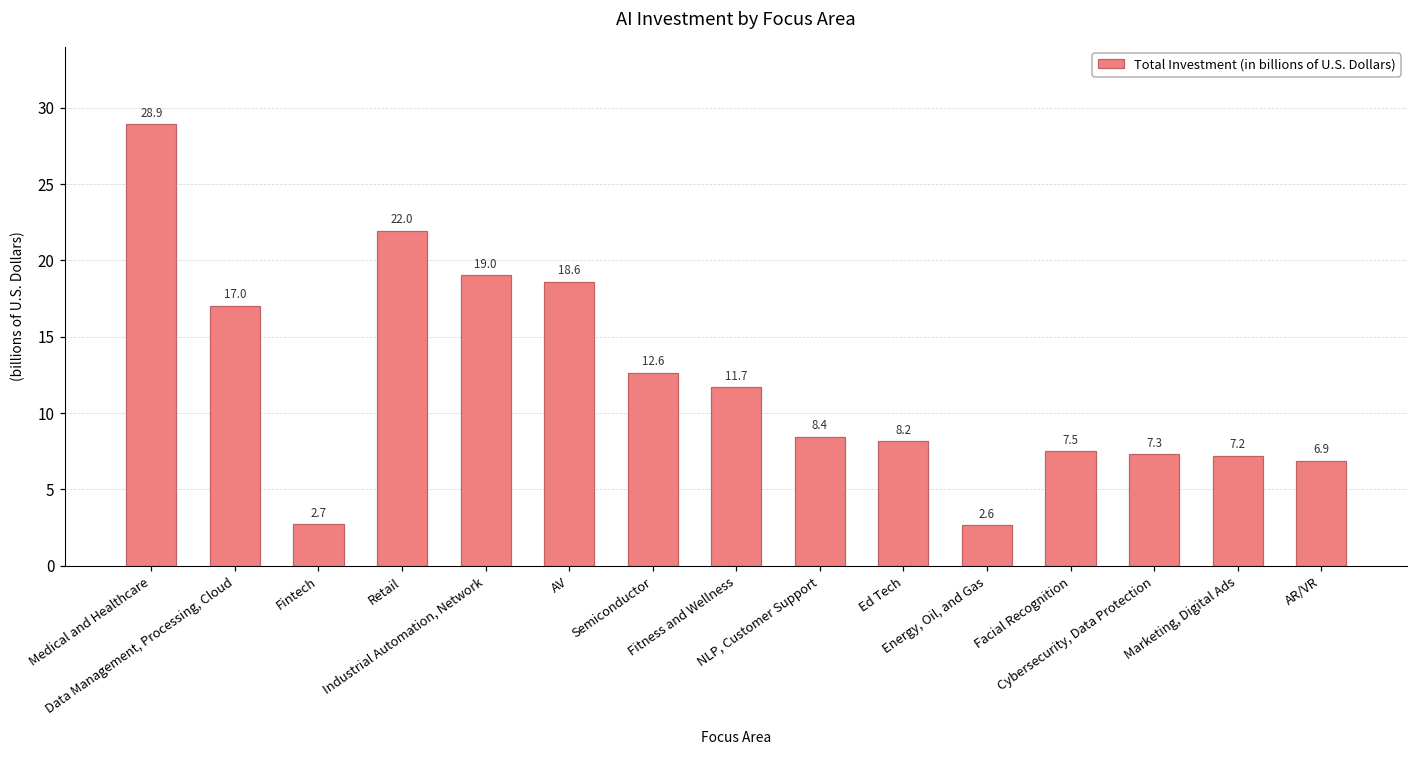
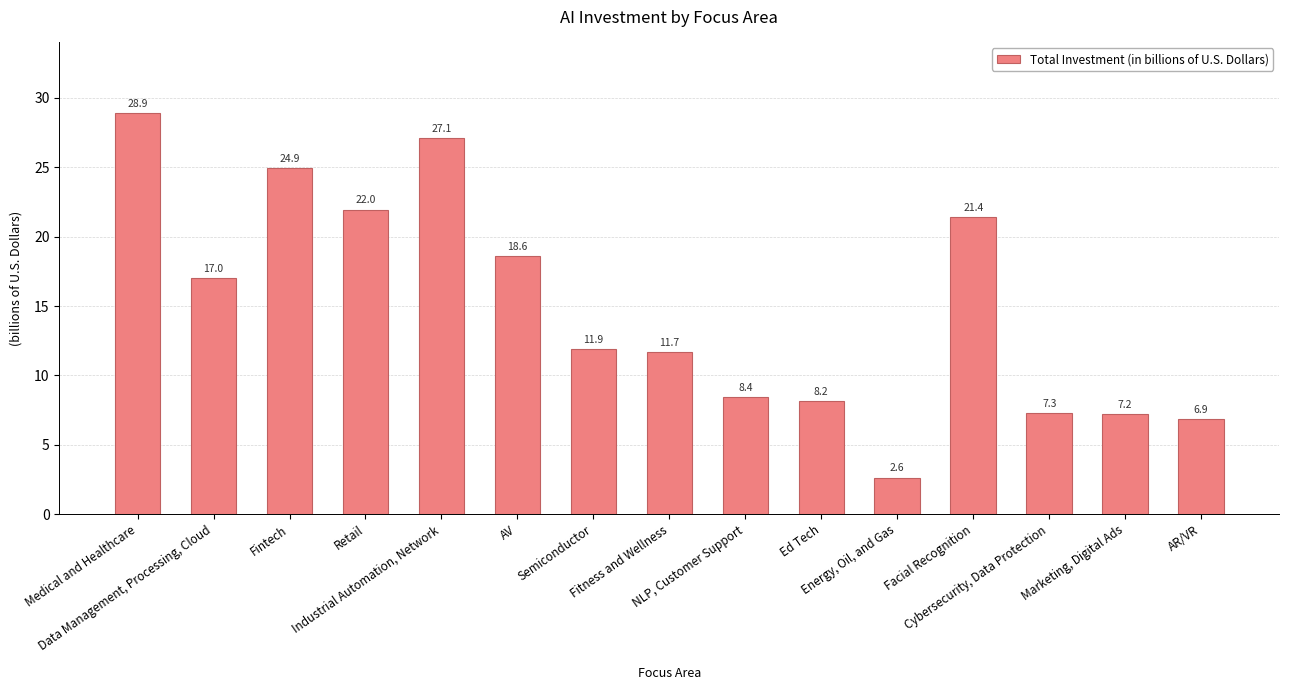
Fintech: 2.7 -> 24.9
Industrial Automation, Network: 19.0 -> 27.1
Semiconductor: 12.6 -> 11.9
Facial Recognition: 7.5 -> 21.4
